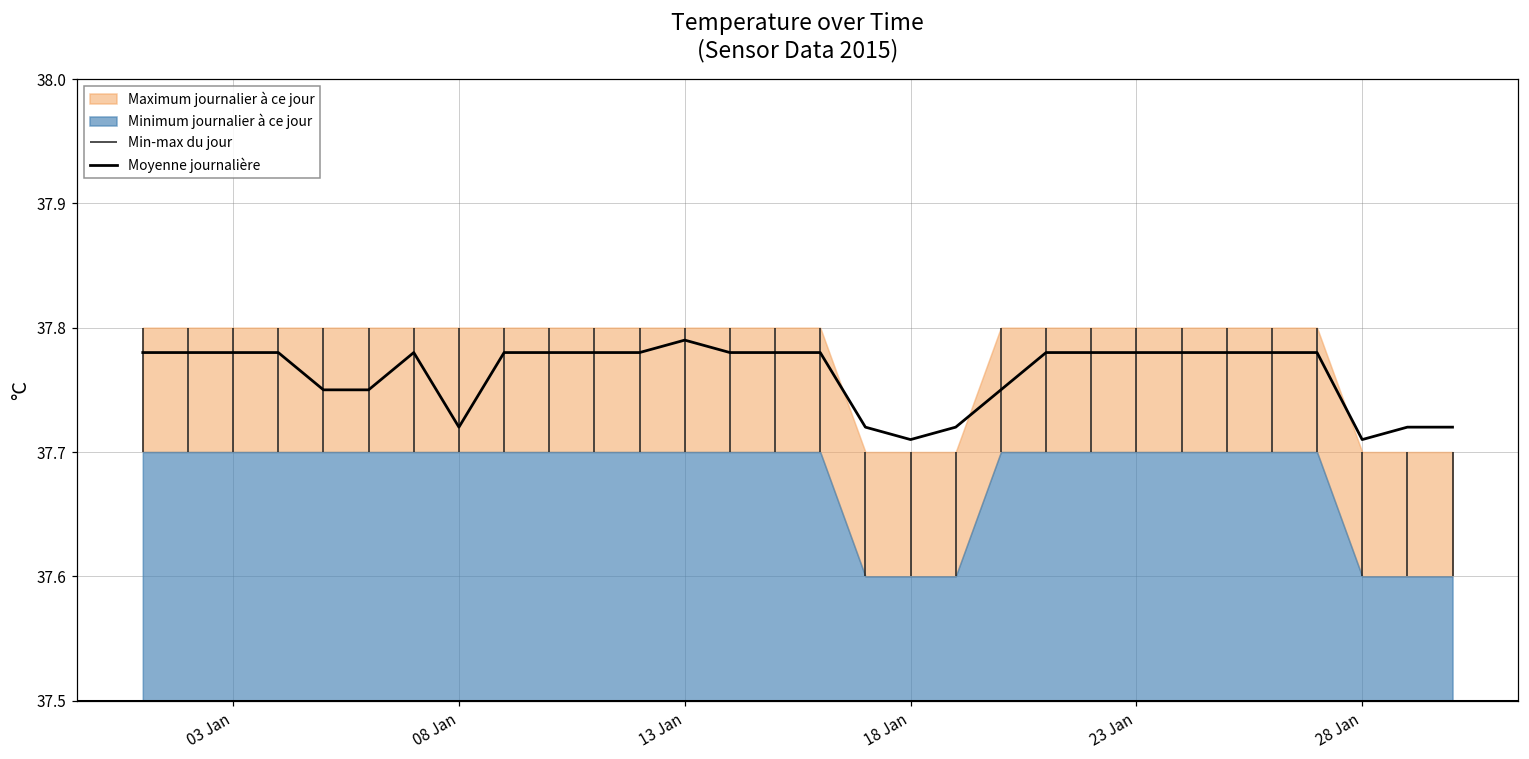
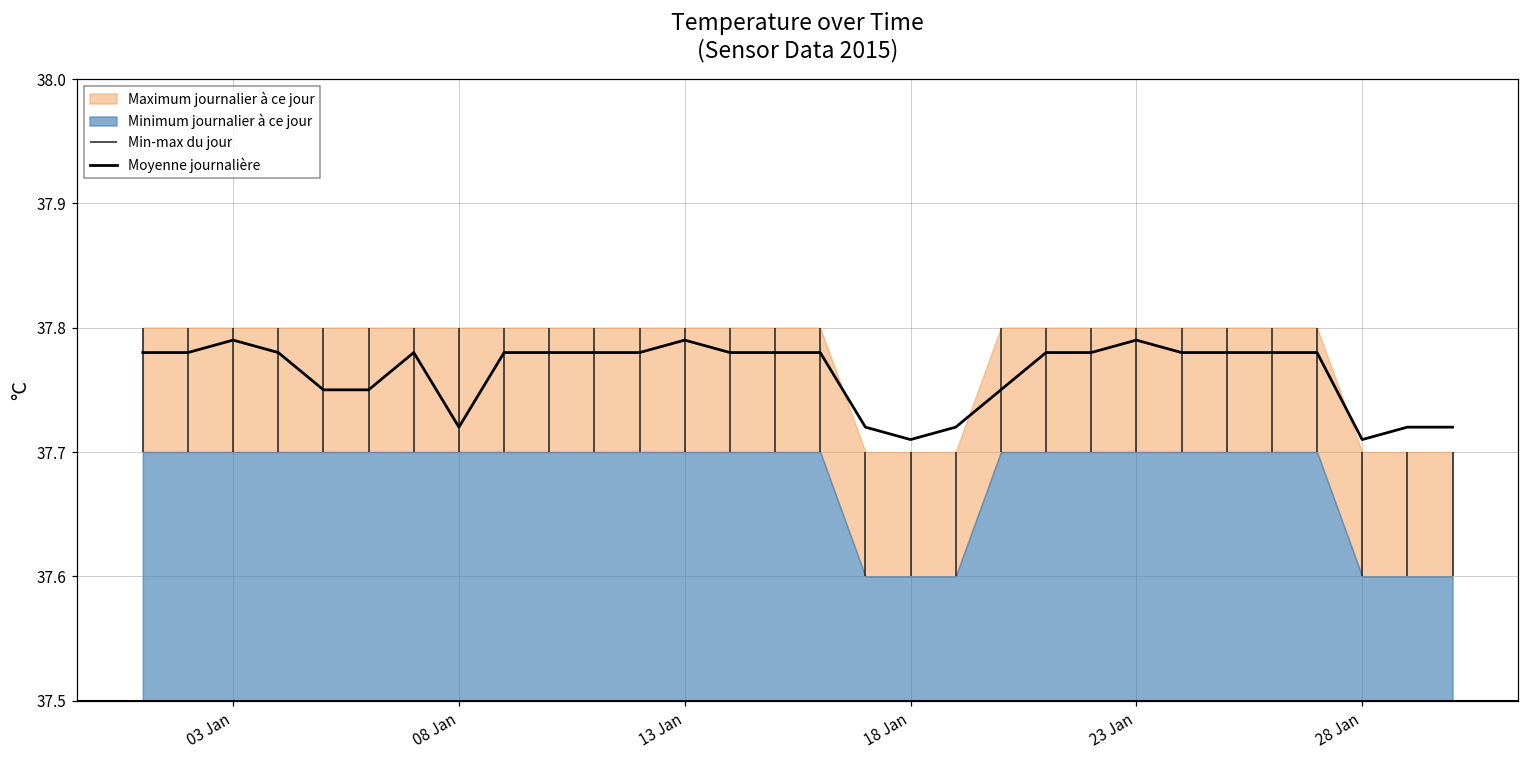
Moyenne journalière, 03 Jan: 37.78 -> 37.79
Moyenne journalière, 23 Jan: 37.78 -> 37.79
